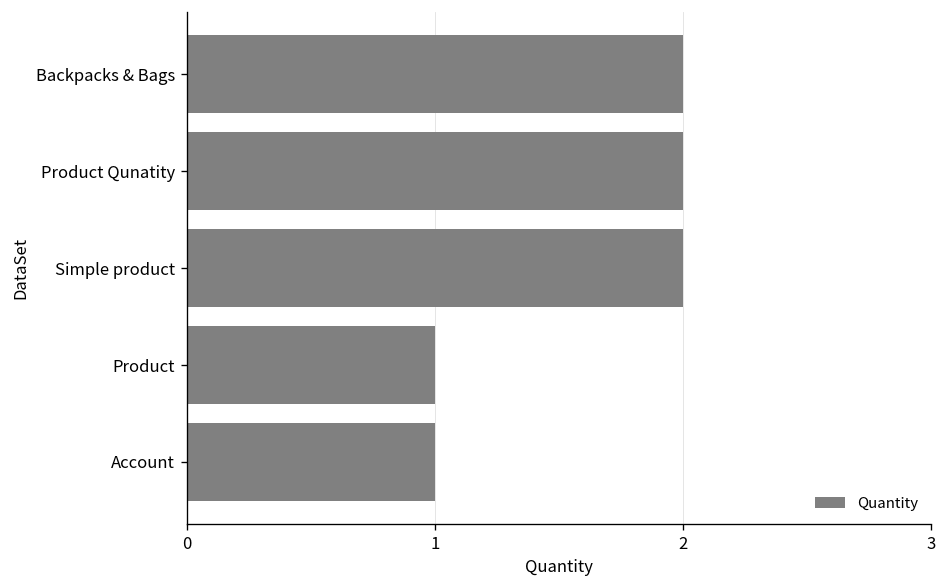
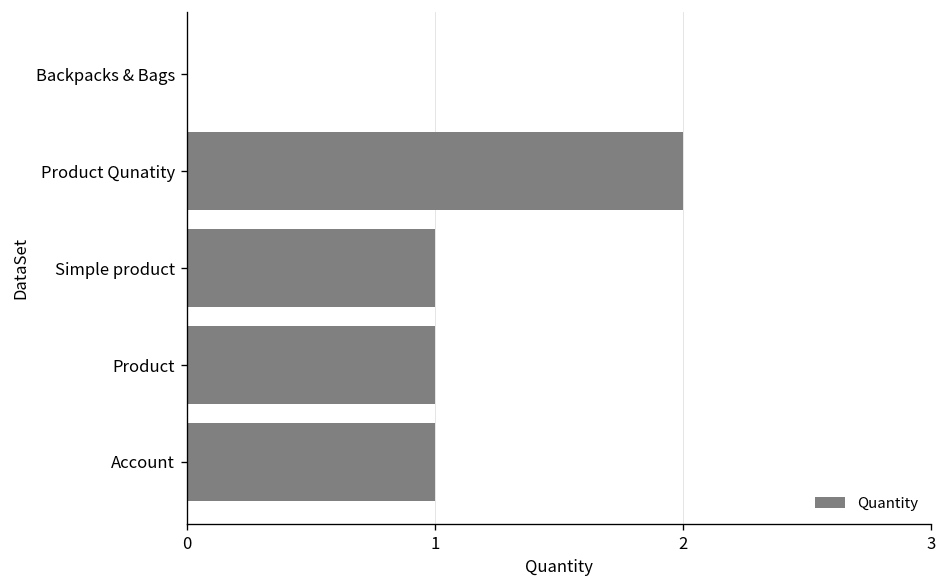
Backpacks & Bags: 2 -> 0
Simple product: 2 -> 1
